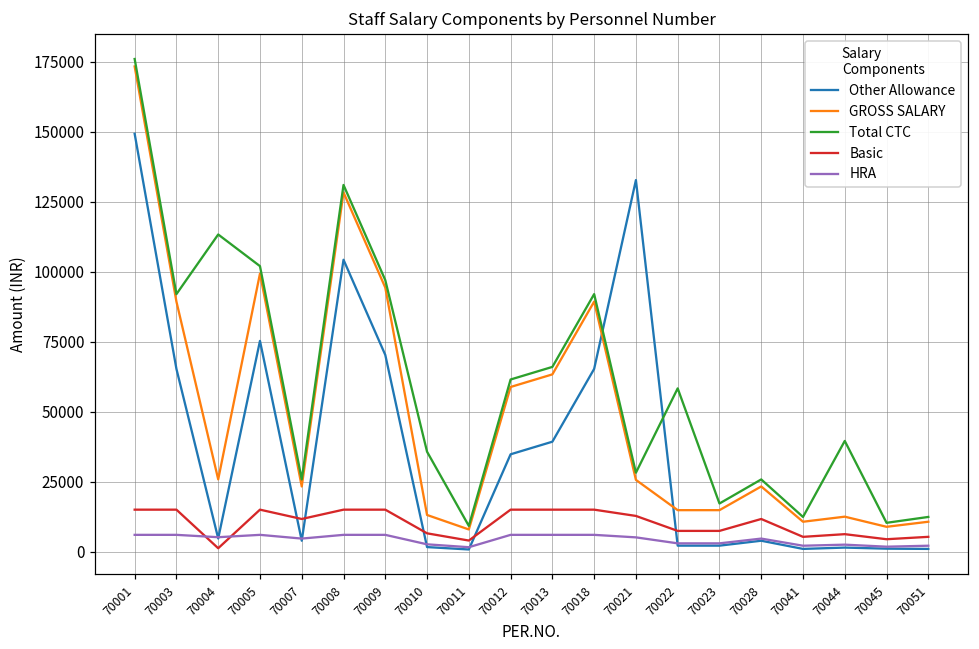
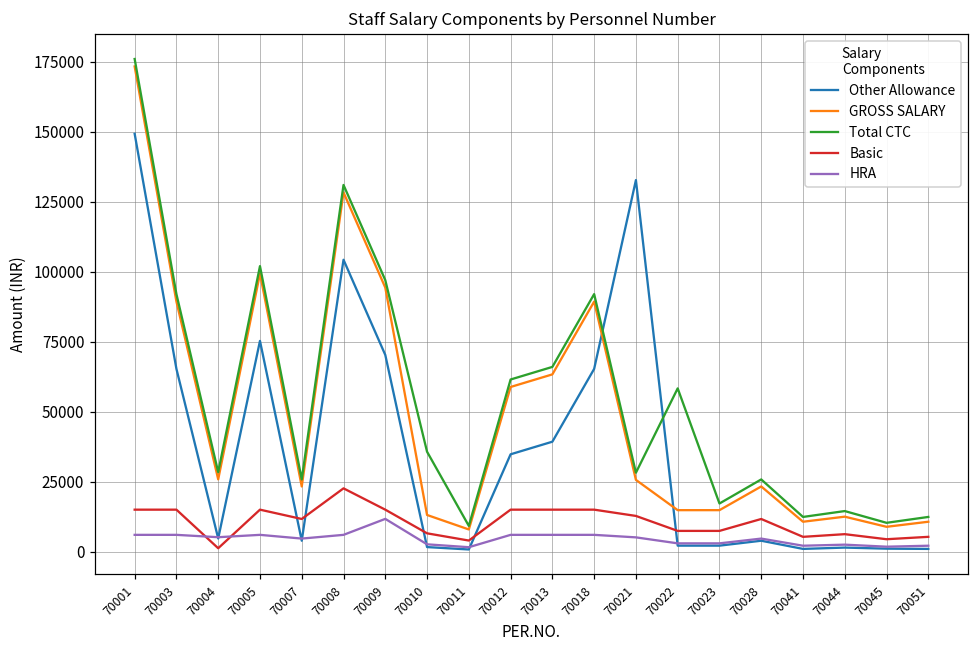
Total CTC, 70004: 113000 -> 28000
Basic, 70008: 15000 -> 23000
HRA, 70009: 6000 -> 12000
Total CTC, 70044: 40000 -> 15000
